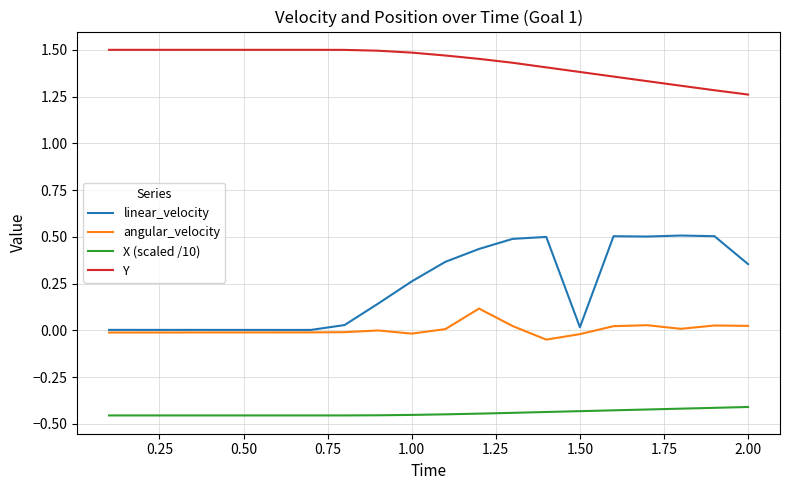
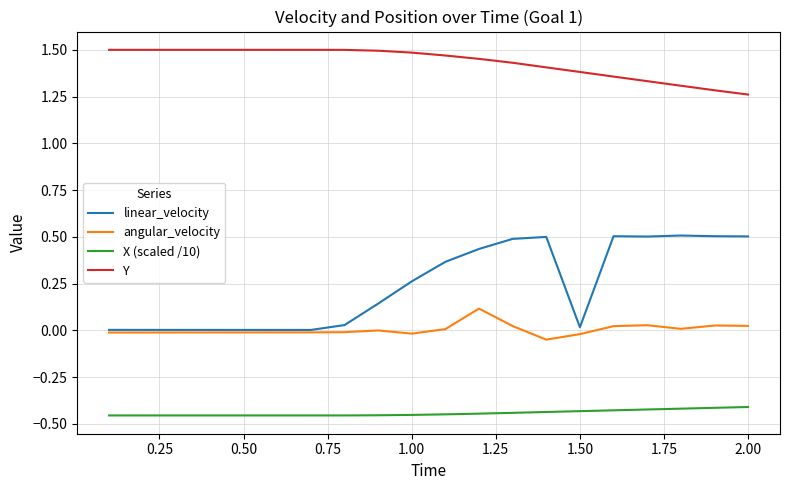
linear_velocity, 2.00: 0.35 -> 0.50
